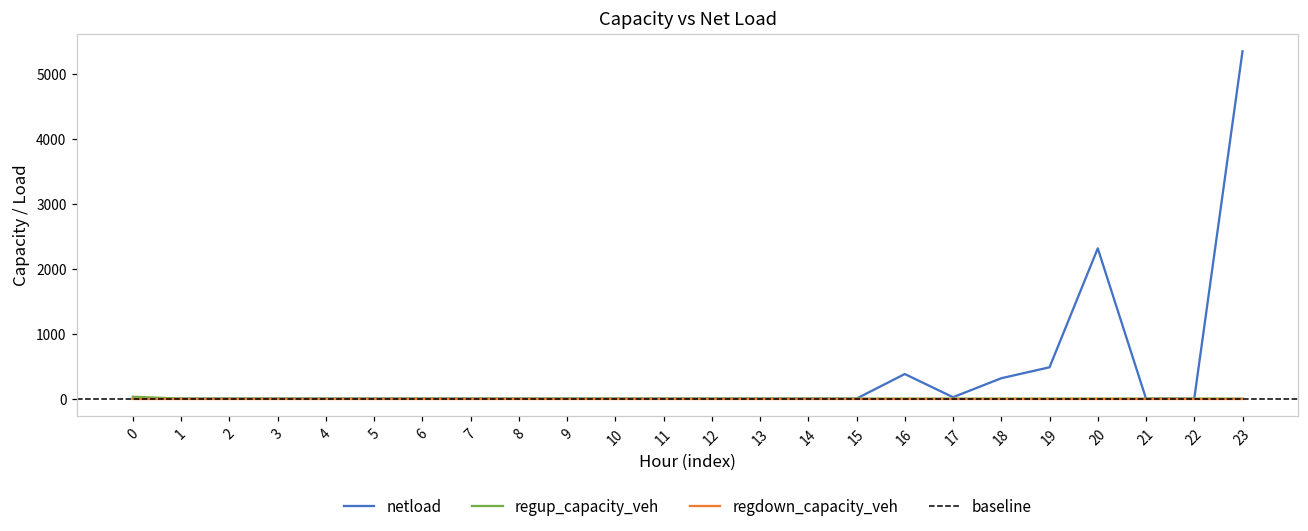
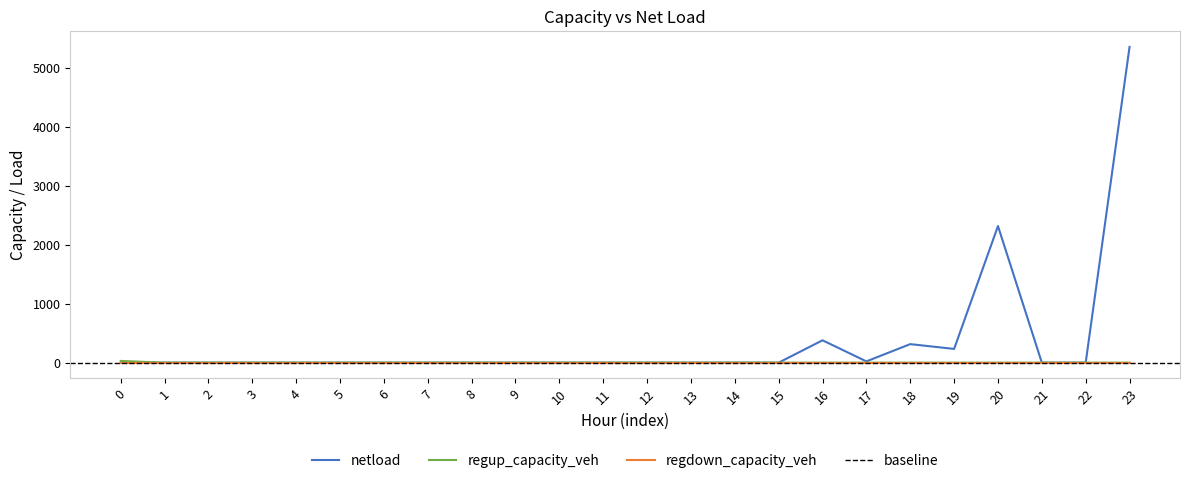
netload, 19: 500 -> 200
